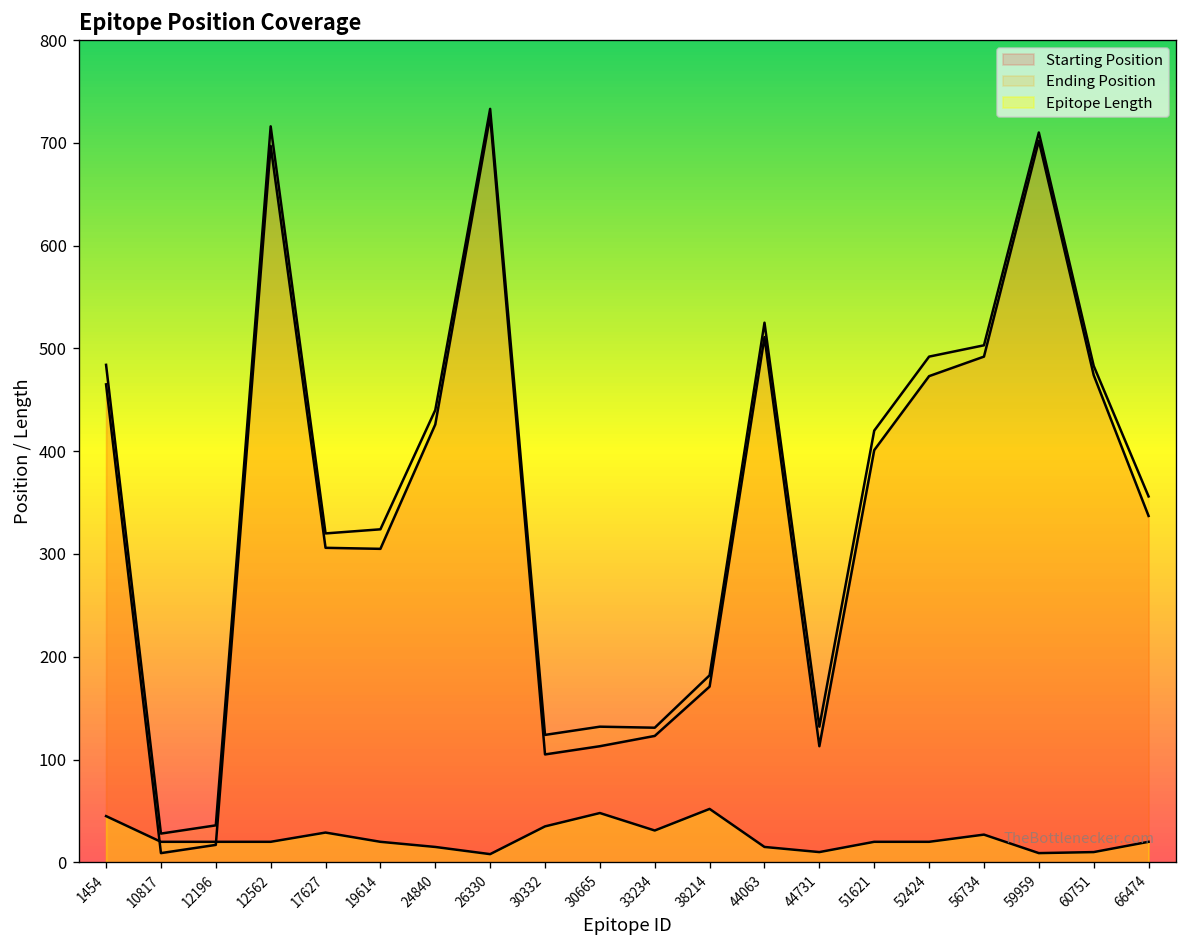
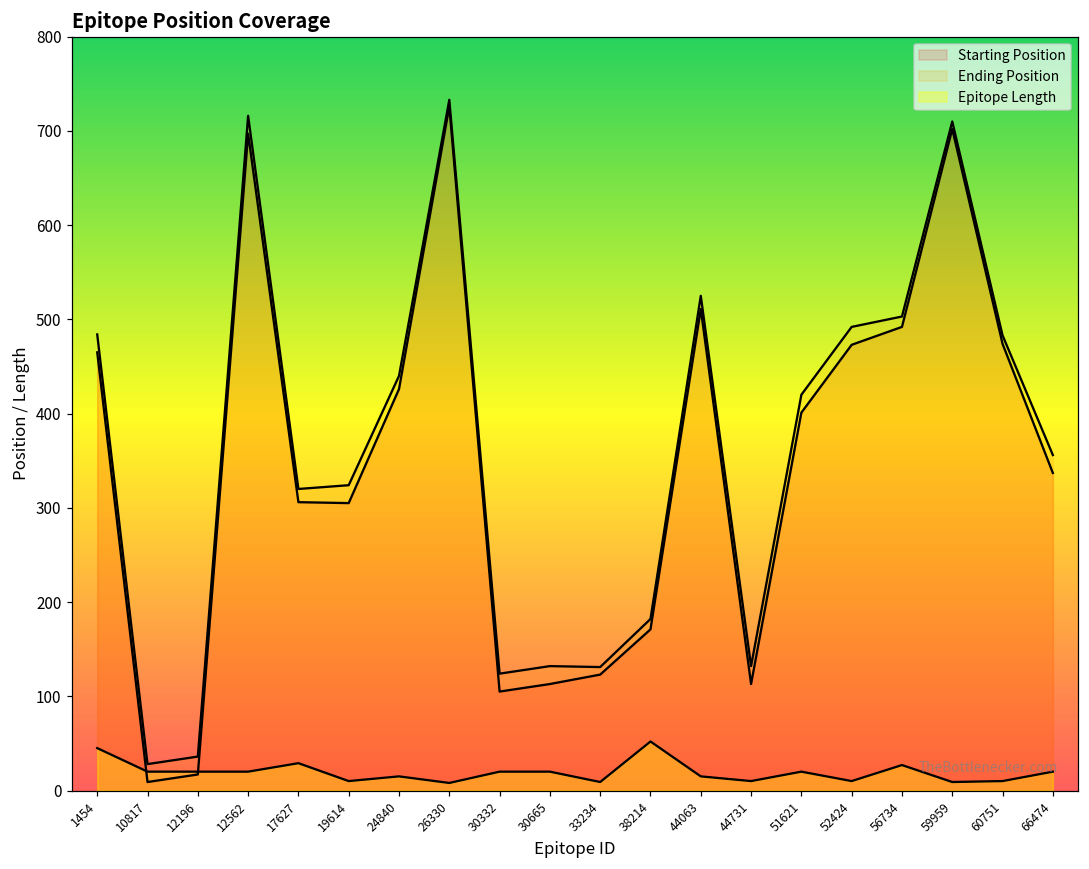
Epitope Length, 19614: 20 -> 10
Epitope Length, 30332: 40 -> 20
Epitope Length, 30665: 50 -> 20
Epitope Length, 33234: 30 -> 10
Epitope Length, 52424: 20 -> 10
